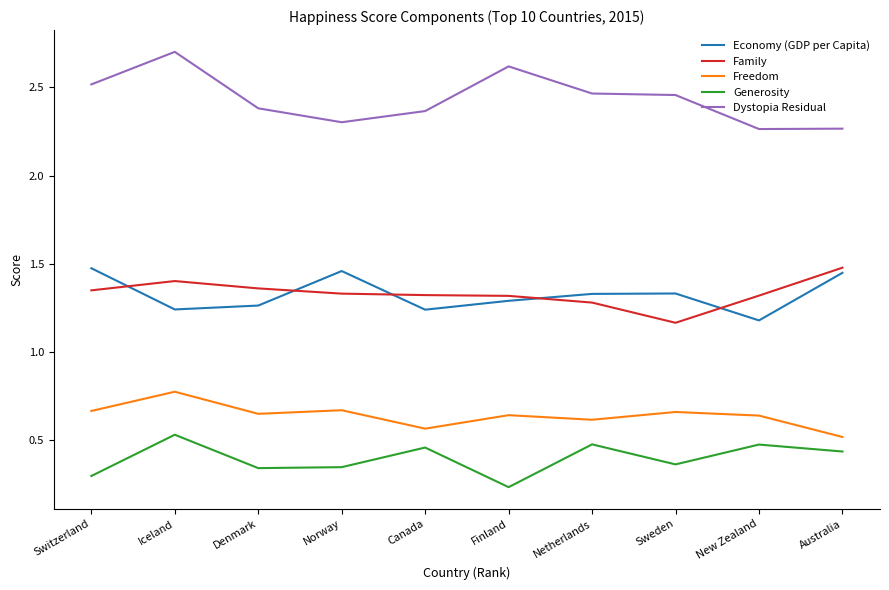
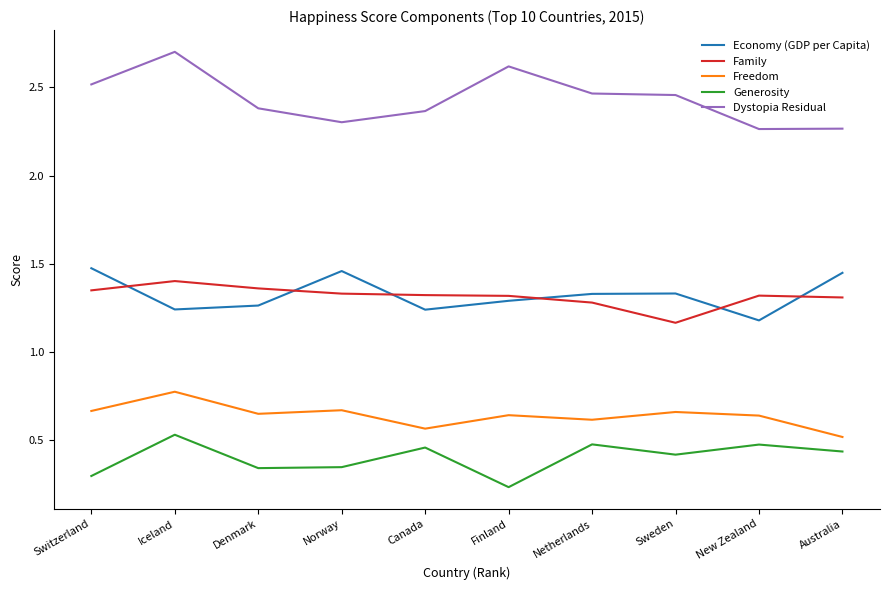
Generosity, Sweden: 0.36 -> 0.42
Family, Australia: 1.48 -> 1.31
